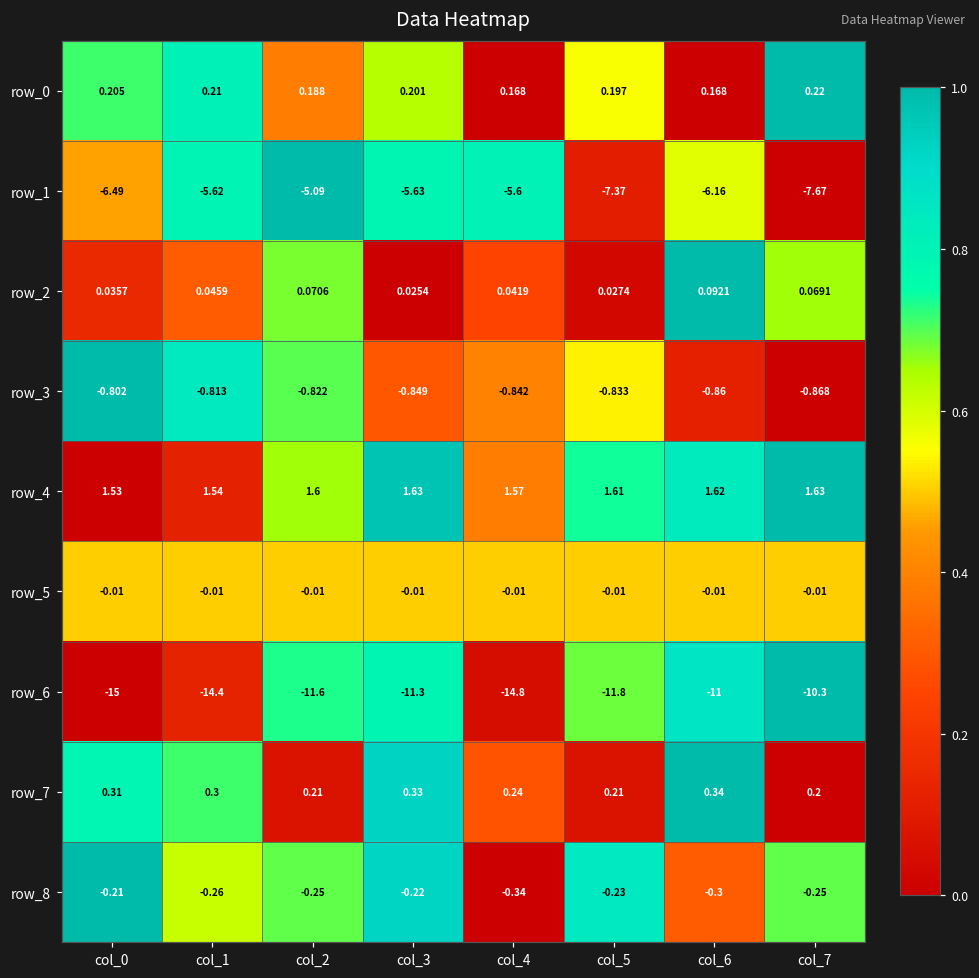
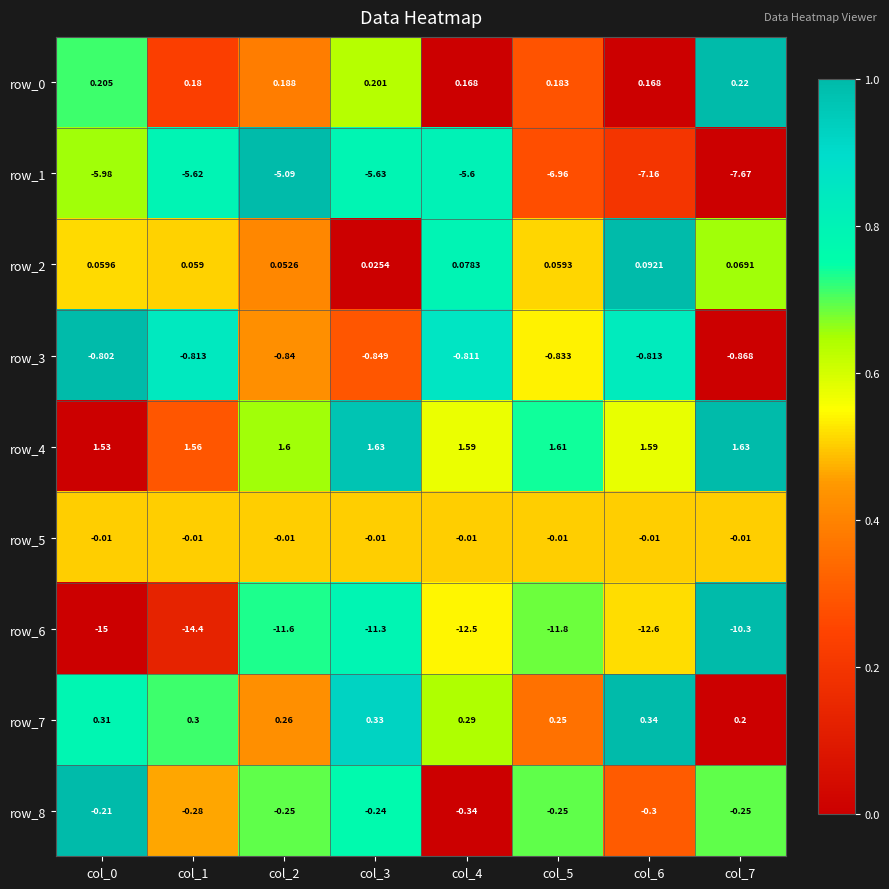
row_0, col_1: 0.21 -> 0.18
row_0, col_5: 0.197 -> 0.183
row_1, col_0: -6.49 -> -5.98
row_1, col_5: -7.37 -> -6.96
row_1, col_6: -6.16 -> -7.16
row_2, col_0: 0.0357 -> 0.0596
row_2, col_1: 0.0459 -> 0.059
row_2, col_2: 0.0706 -> 0.0526
row_2, col_4: 0.0419 -> 0.0783
row_2, col_5: 0.0274 -> 0.0593
row_3, col_2: -0.822 -> -0.84
row_3, col_4: -0.842 -> -0.811
row_3, col_6: -0.86 -> -0.813
row_4, col_1: 1.54 -> 1.56
row_4, col_4: 1.57 -> 1.59
row_4, col_6: 1.62 -> 1.59
row_6, col_4: -14.8 -> -12.5
row_6, col_6: -11 -> -12.6
row_7, col_2: 0.21 -> 0.26
row_7, col_4: 0.24 -> 0.29
row_7, col_5: 0.21 -> 0.25
row_8, col_1: -0.26 -> -0.28
row_8, col_3: -0.22 -> -0.24
row_8, col_5: -0.23 -> -0.25
